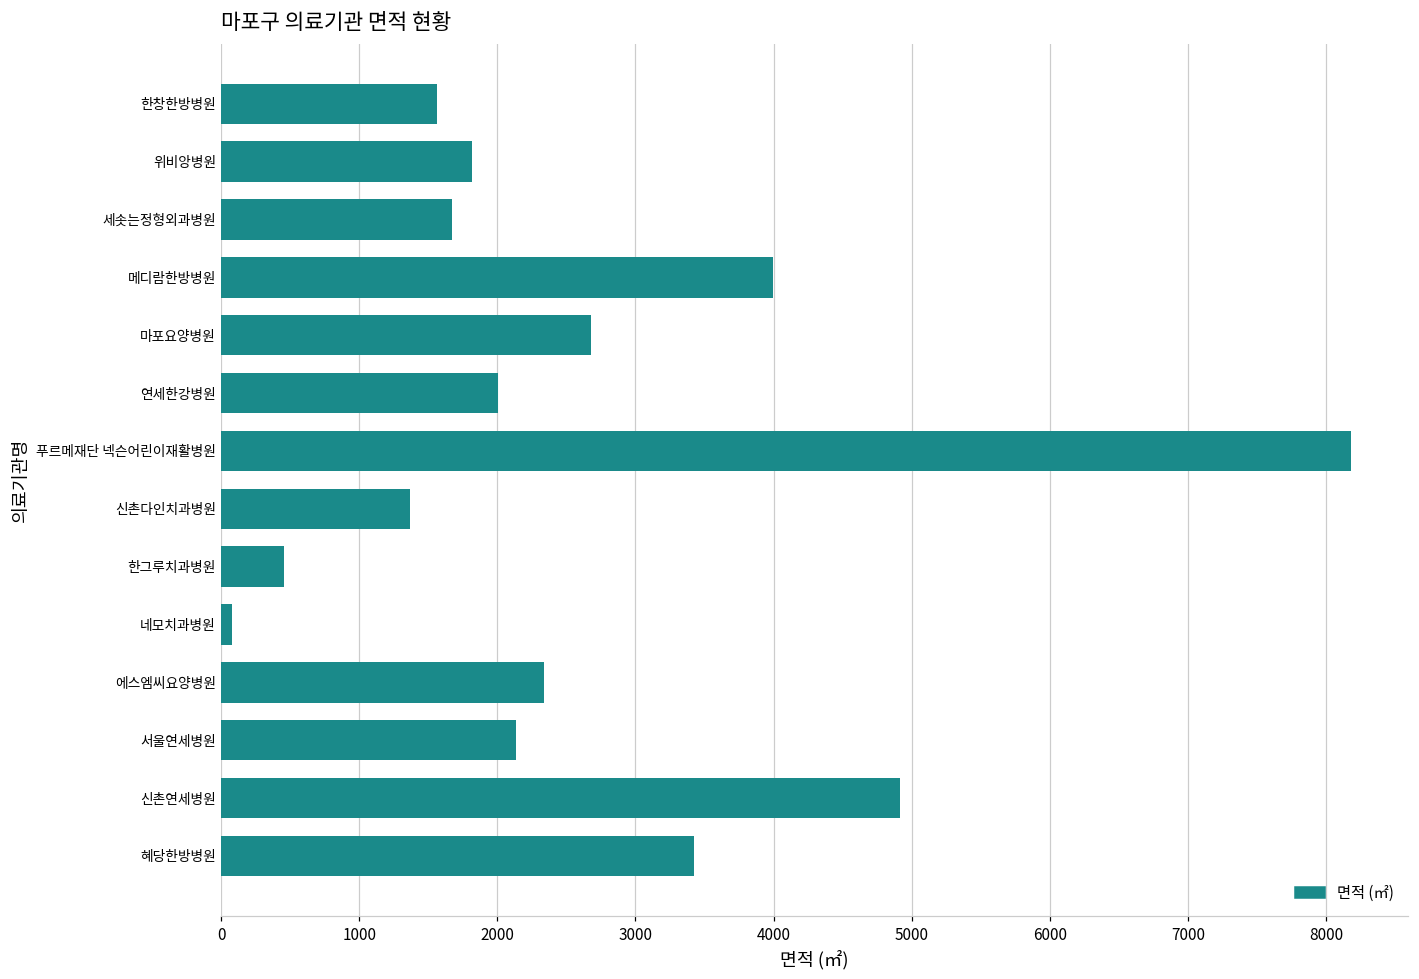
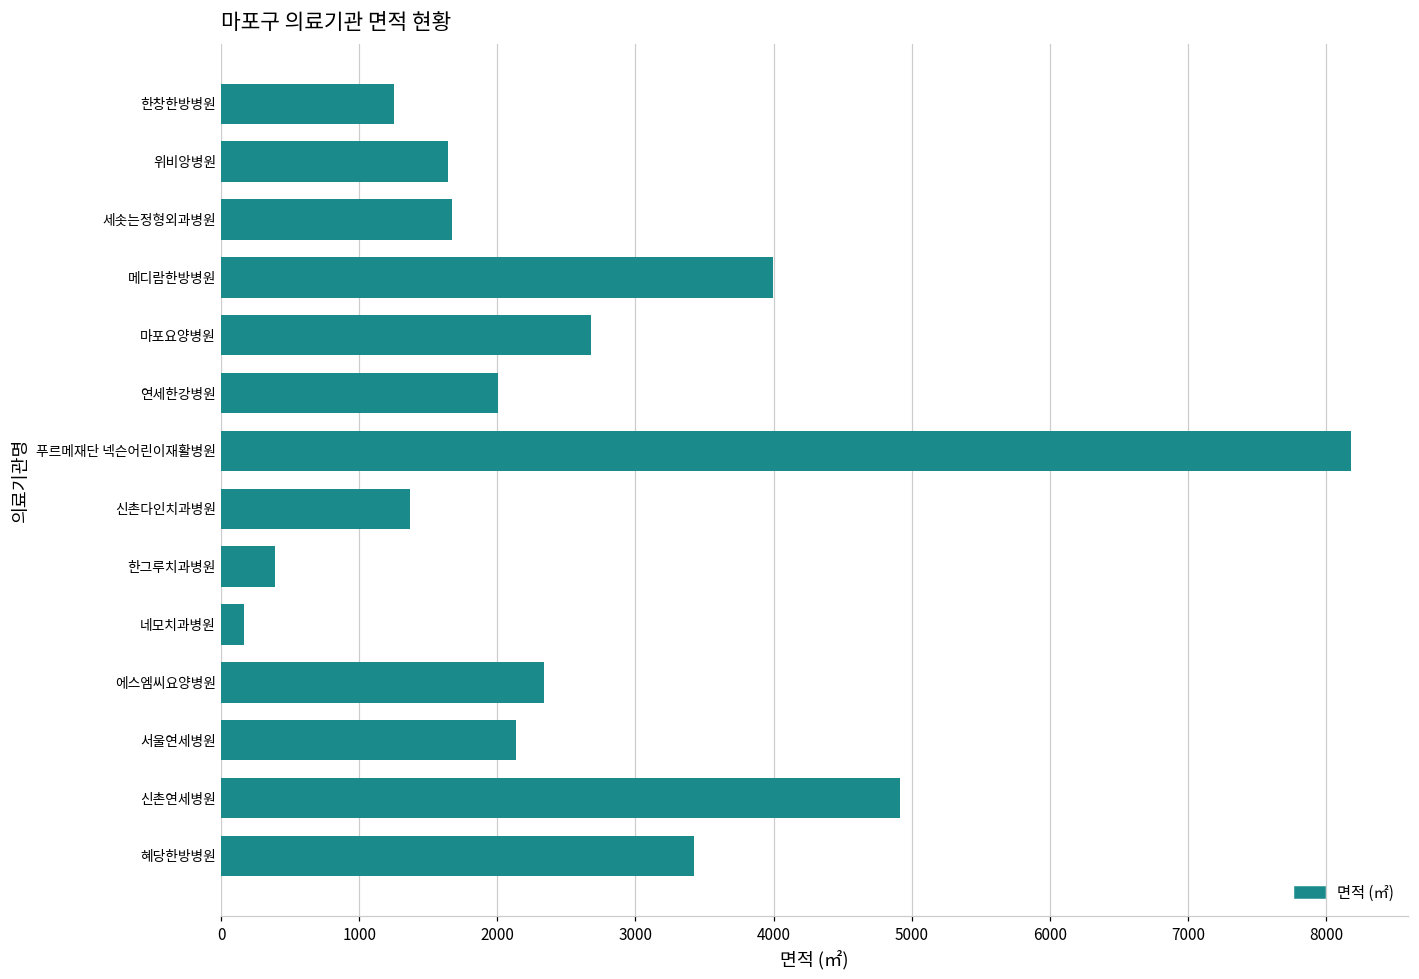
한창한방병원: 1560 -> 1250
위비앙병원: 1820 -> 1640
한그루치과병원: 460 -> 390
네모치과병원: 80 -> 160
